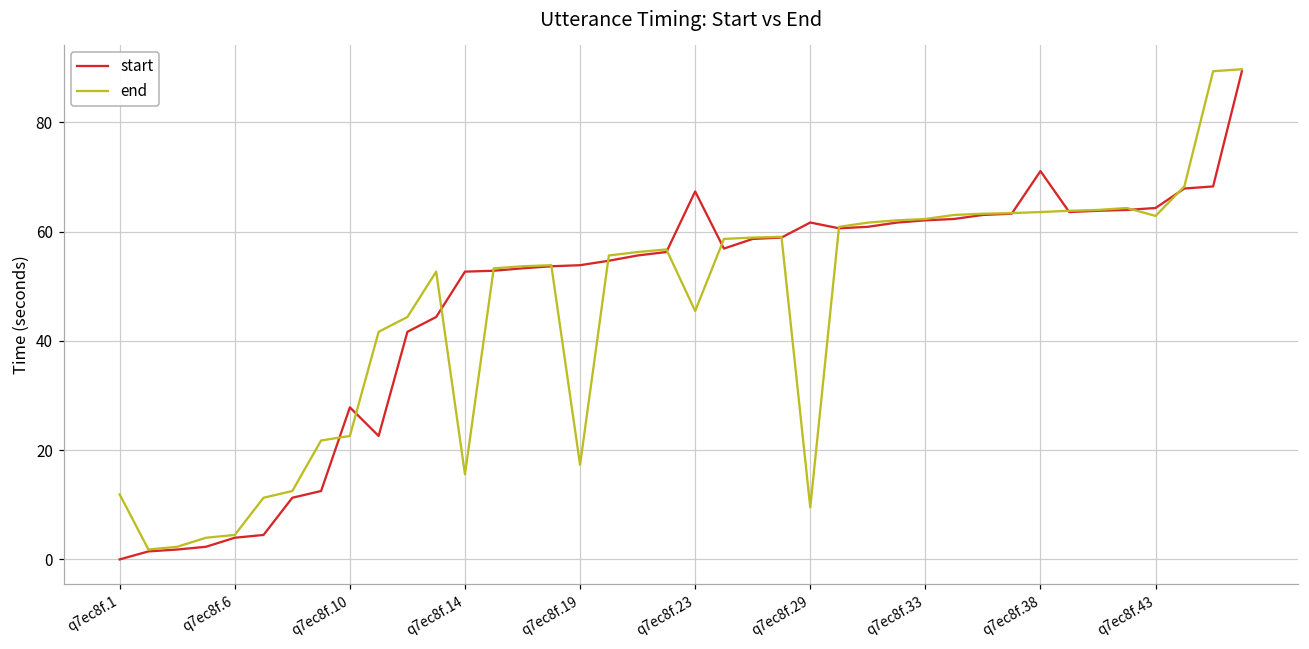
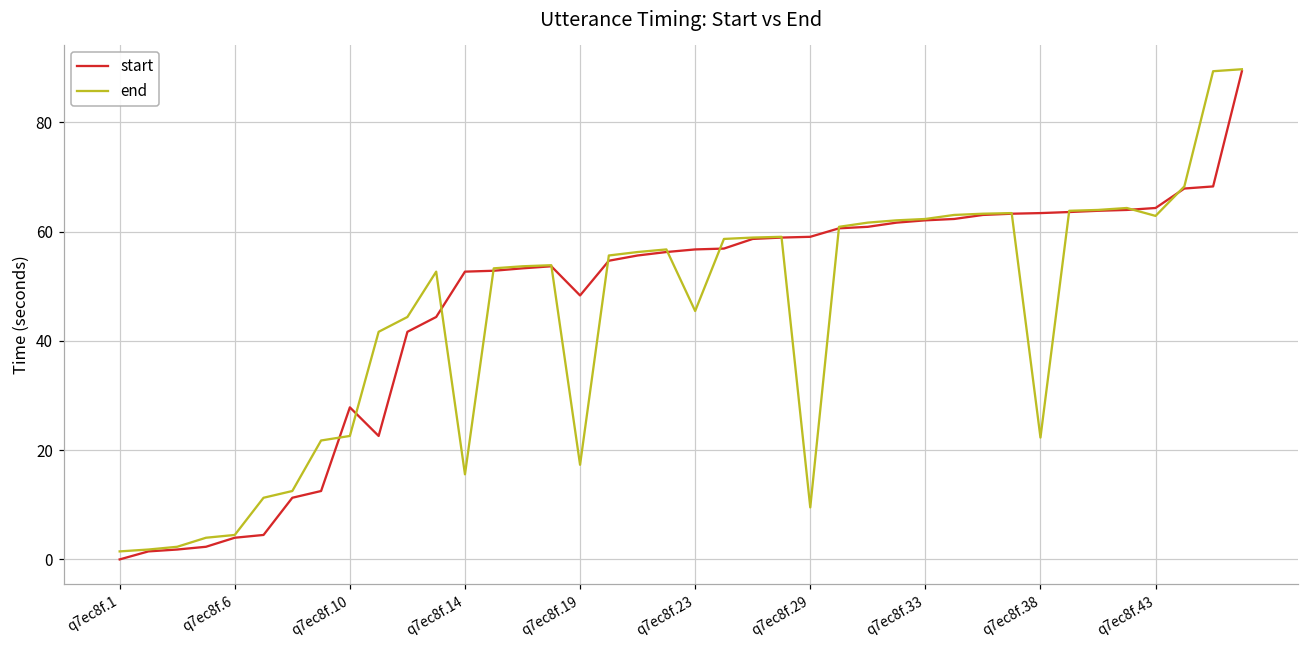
end, q7ec8f.1: 12 -> 1
start, q7ec8f.19: 54 -> 48
start, q7ec8f.23: 67 -> 57
start, q7ec8f.29: 62 -> 59
start, q7ec8f.38: 71 -> 63
end, q7ec8f.38: 64 -> 22
